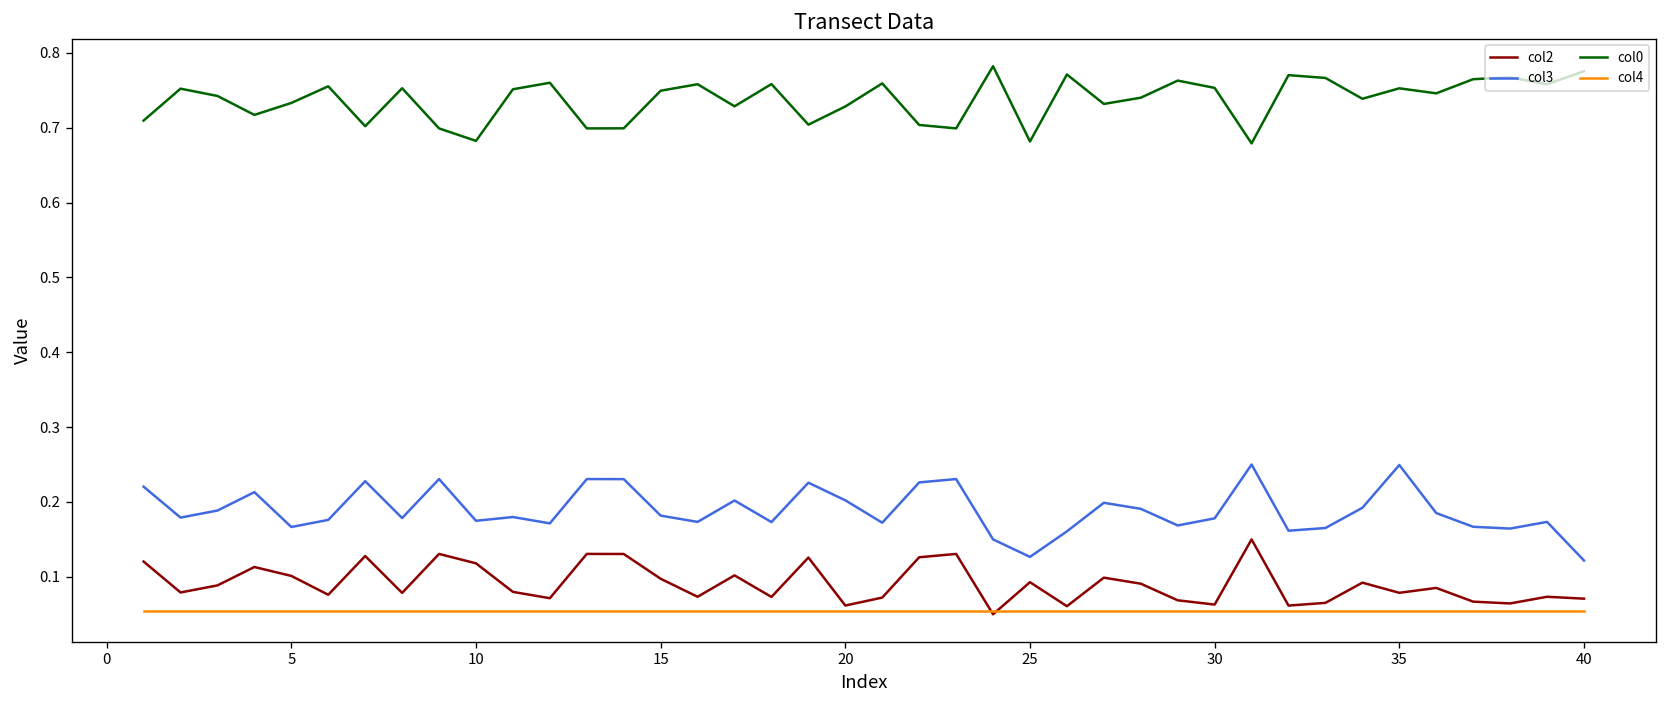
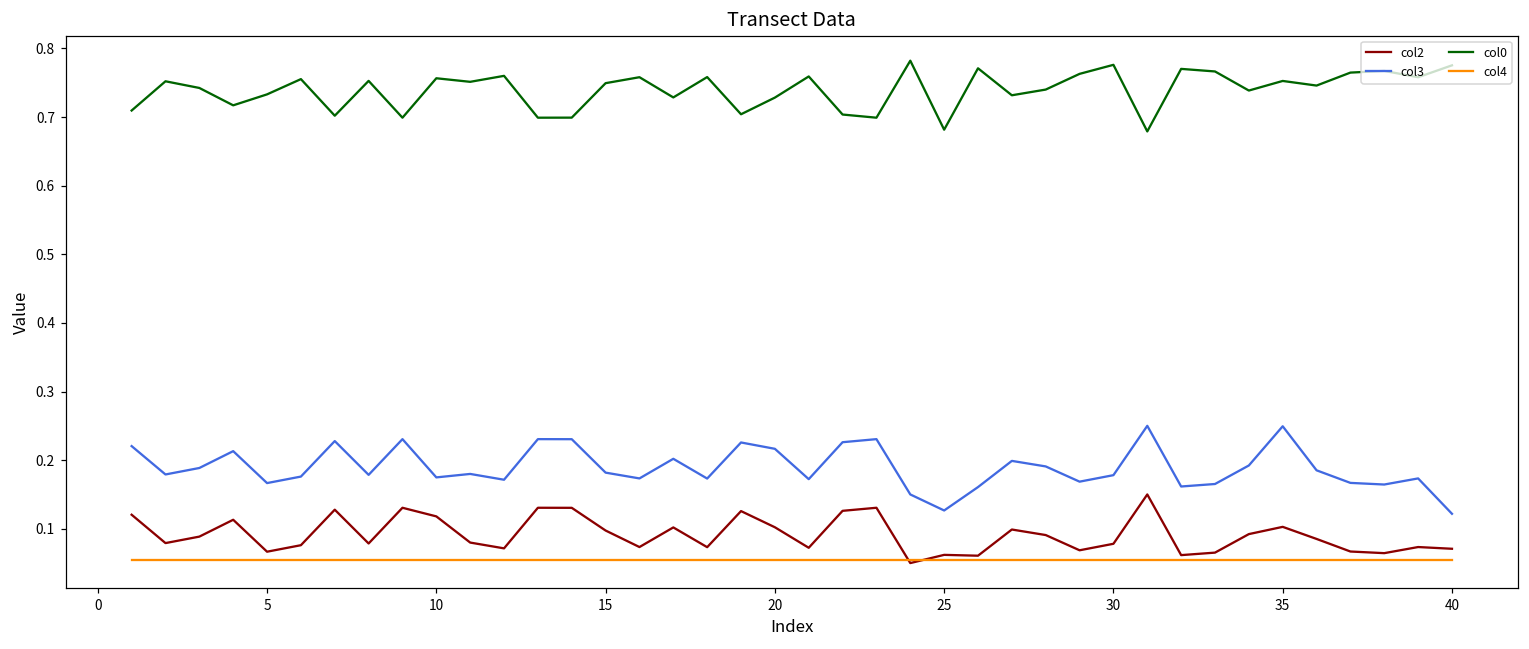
col2, 5: 0.10 -> 0.07
col0, 10: 0.68 -> 0.76
col2, 20: 0.06 -> 0.10
col3, 20: 0.20 -> 0.22
col2, 25: 0.09 -> 0.06
col2, 30: 0.06 -> 0.08
col0, 30: 0.75 -> 0.78
col2, 35: 0.08 -> 0.10
